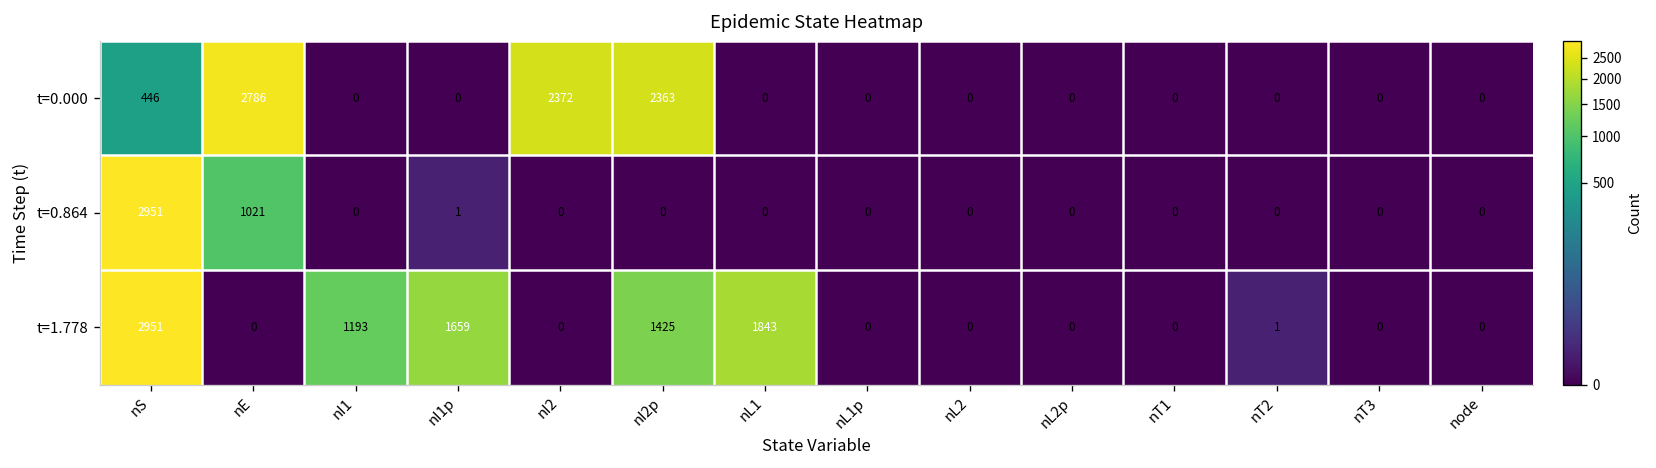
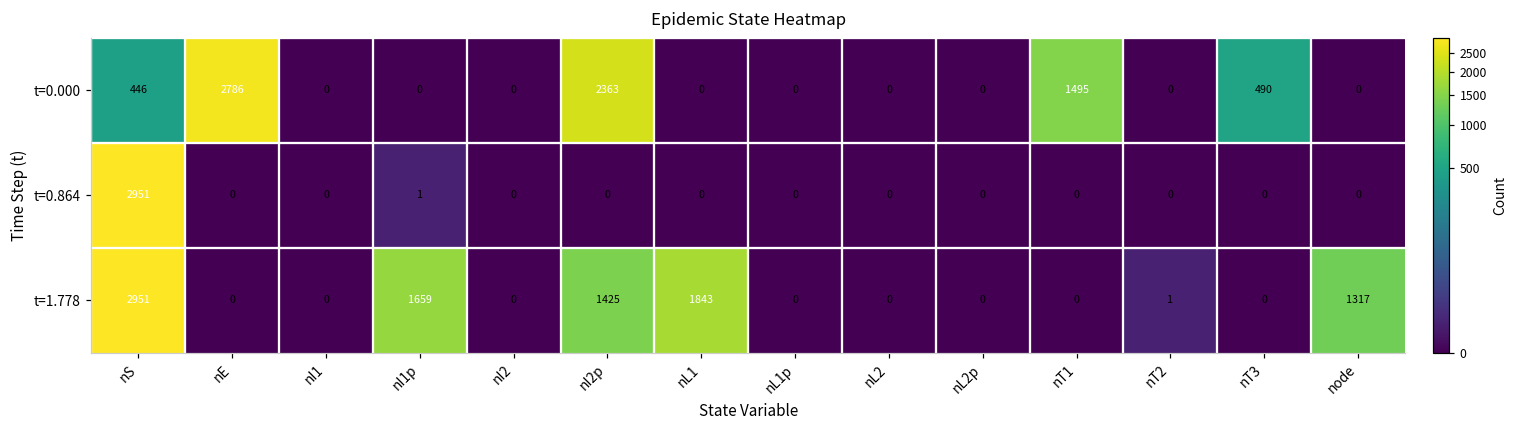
t=0.000, nI2: 2372 -> 0
t=0.000, nT1: 0 -> 1495
t=0.000, nT3: 0 -> 490
t=0.864, nE: 1021 -> 0
t=1.778, nI1: 1193 -> 0
t=1.778, node: 0 -> 1317
